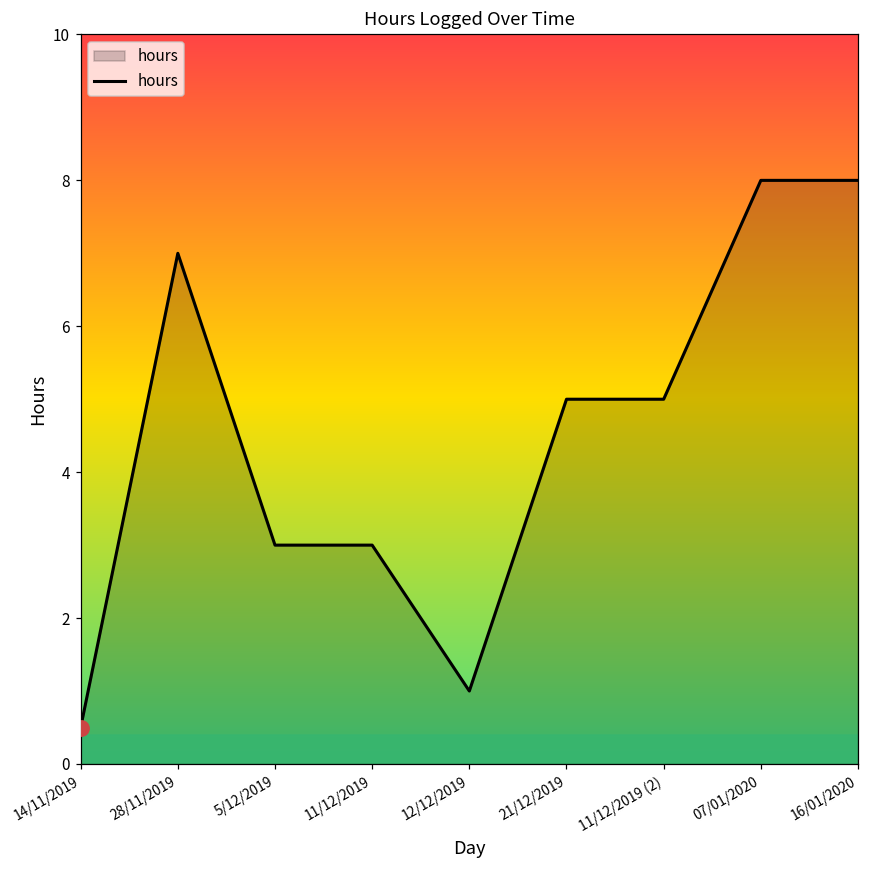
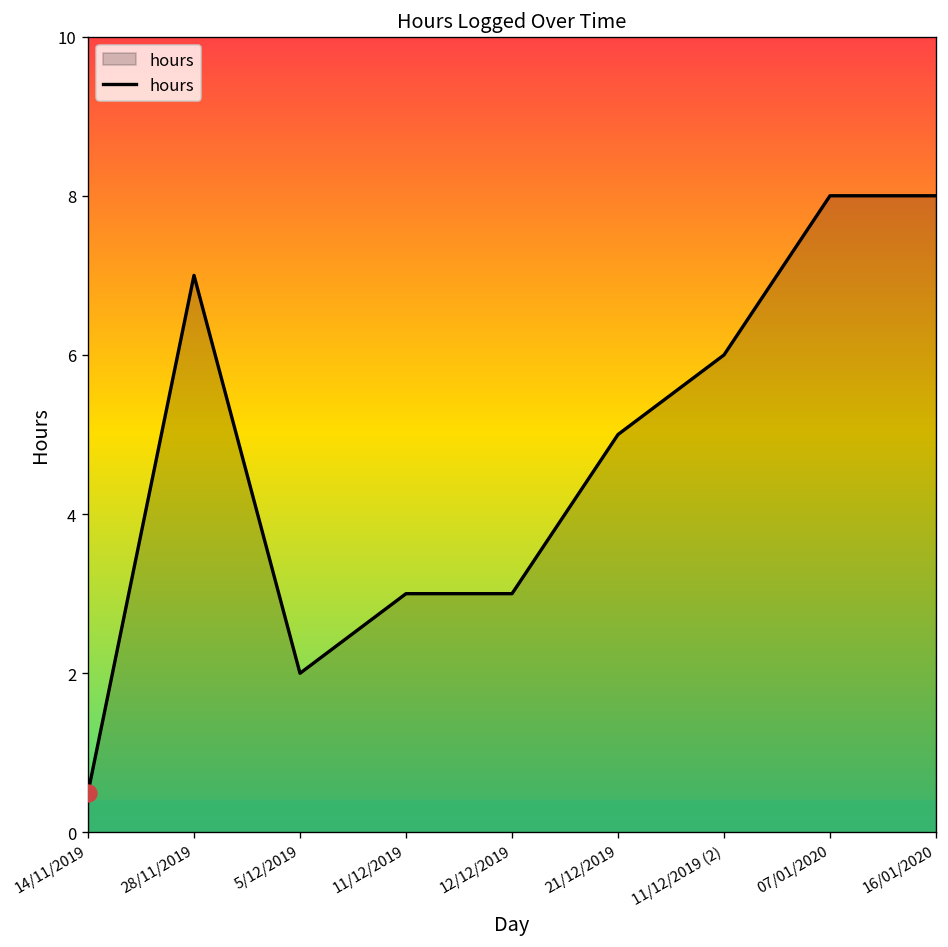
hours, 5/12/2019: 3 -> 2
hours, 12/12/2019: 1 -> 3
hours, 11/12/2019 (2): 5 -> 6
